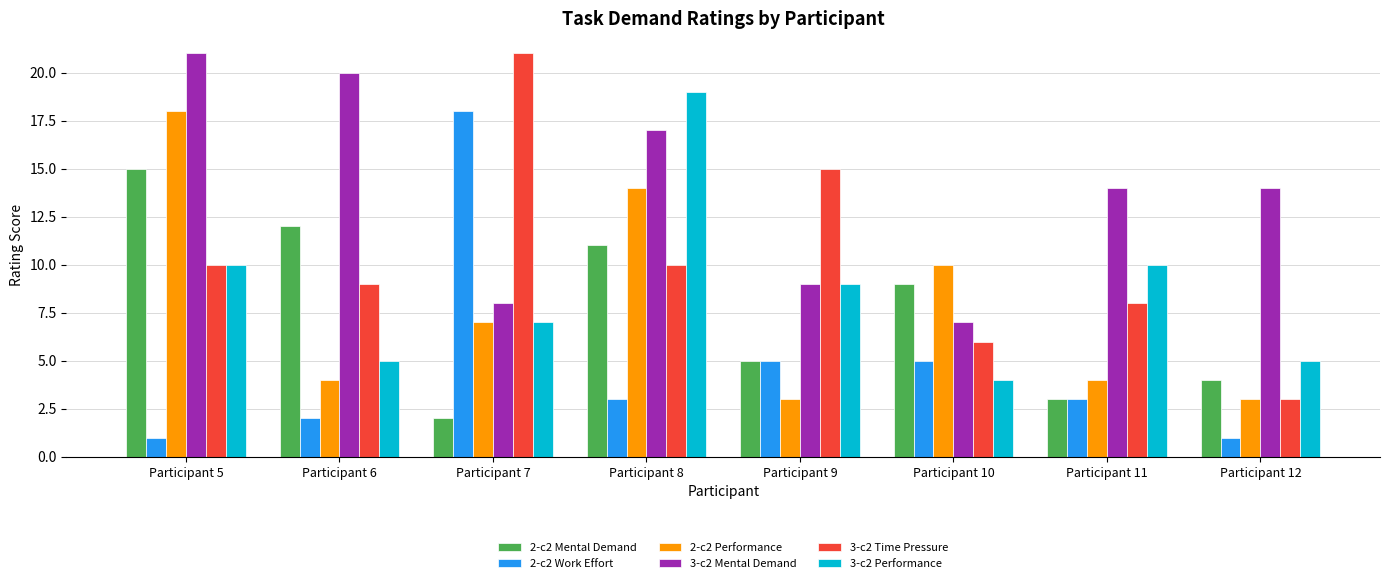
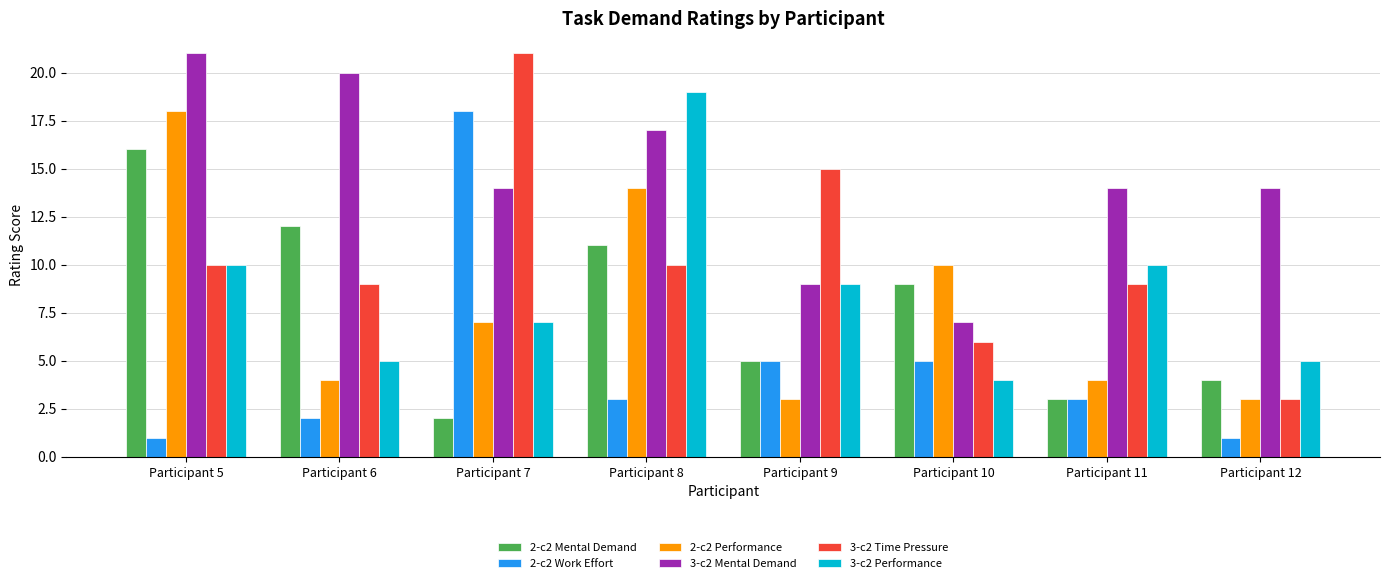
2-c2 Mental Demand, Participant 5: 15 -> 16
3-c2 Mental Demand, Participant 7: 8 -> 14
3-c2 Time Pressure, Participant 11: 8 -> 9
